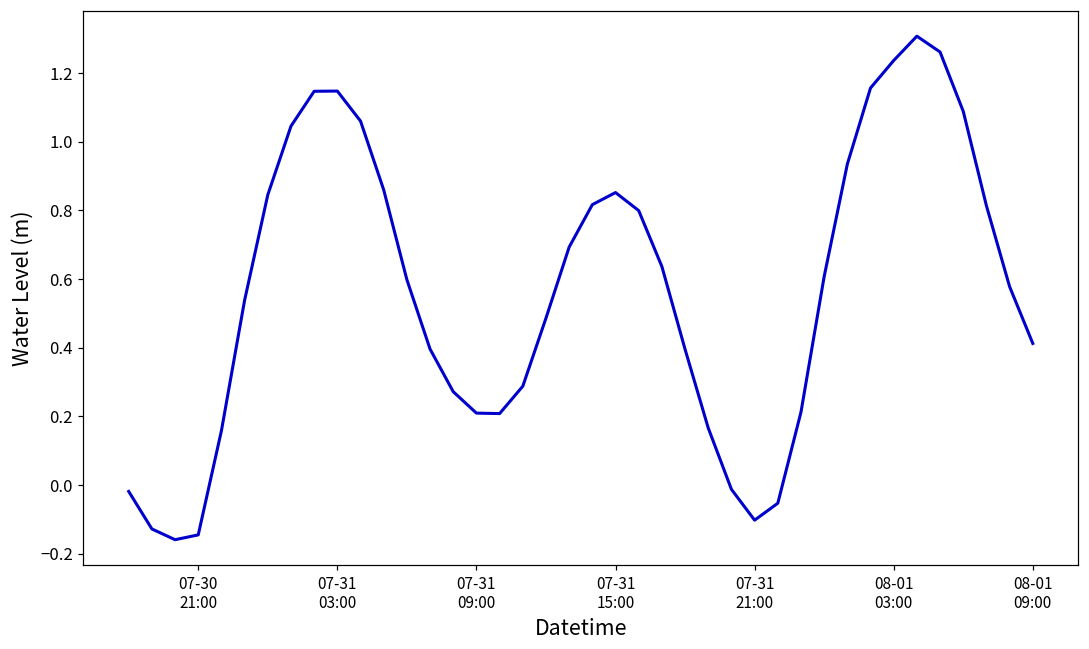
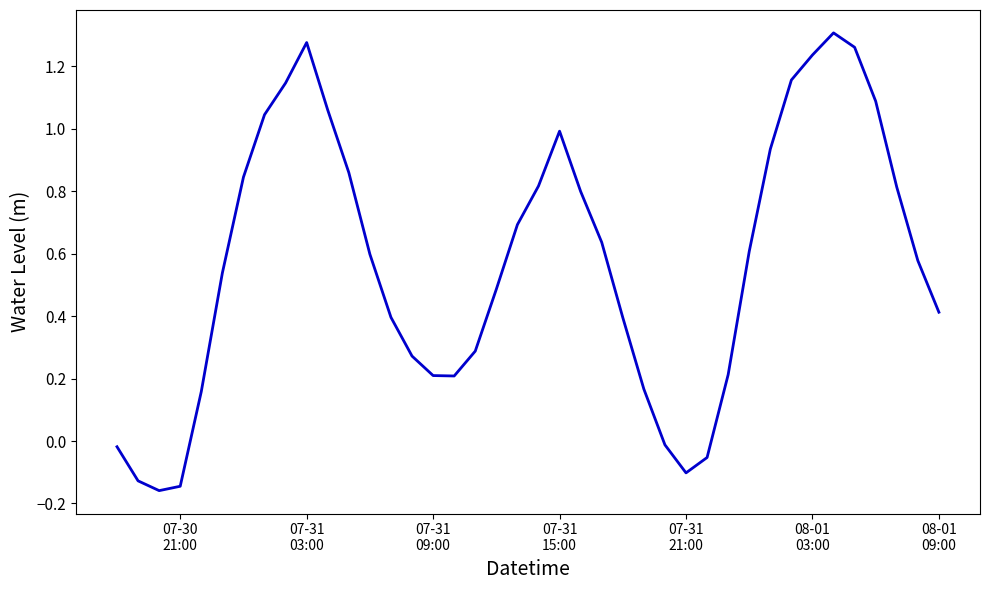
07-31 03:00: 1.15 -> 1.28
07-31 15:00: 0.85 -> 0.99
